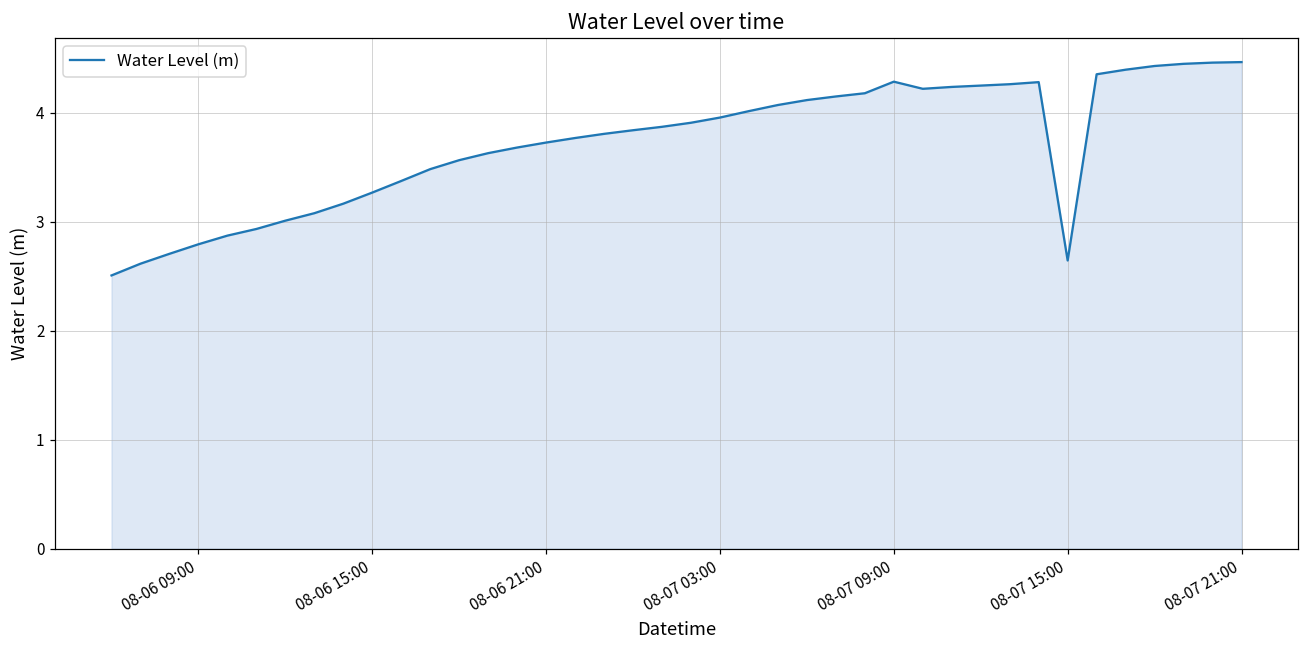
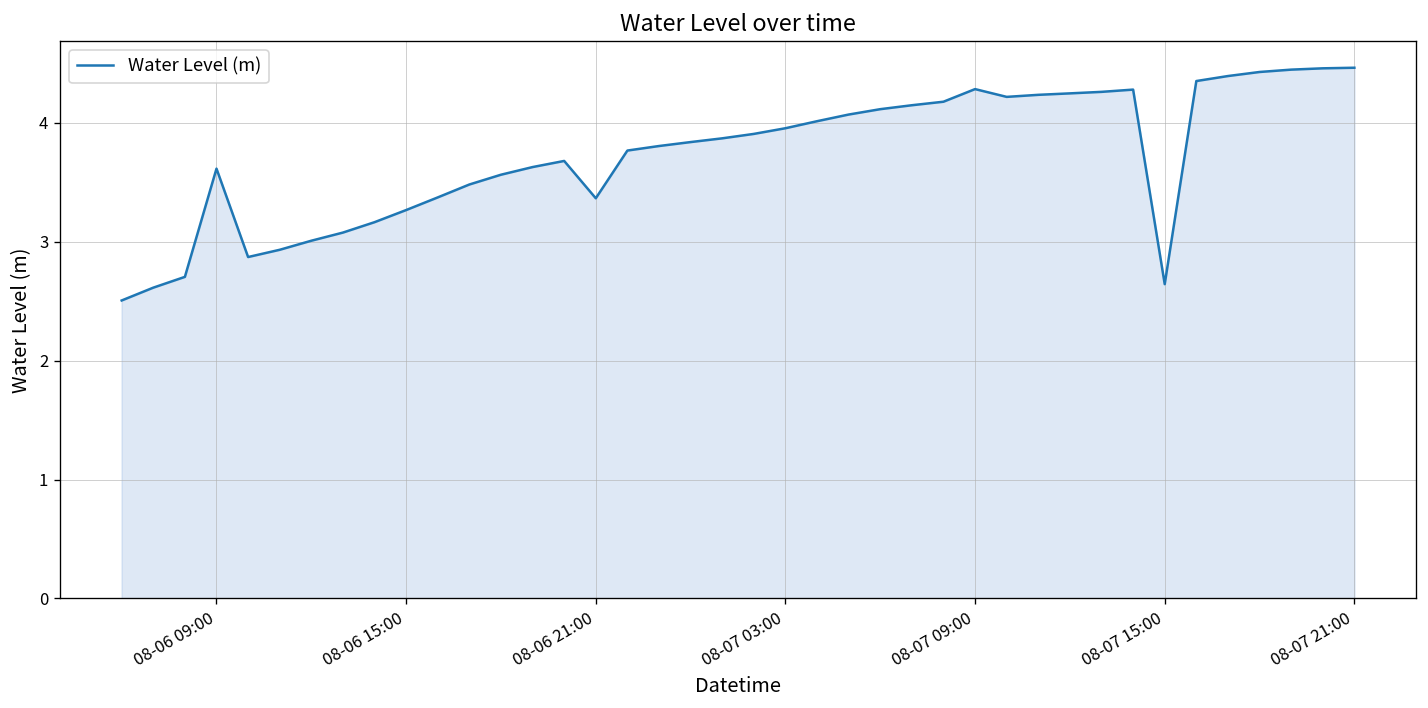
08-06 09:00: 2.8 -> 3.6
08-06 21:00: 3.7 -> 3.4
